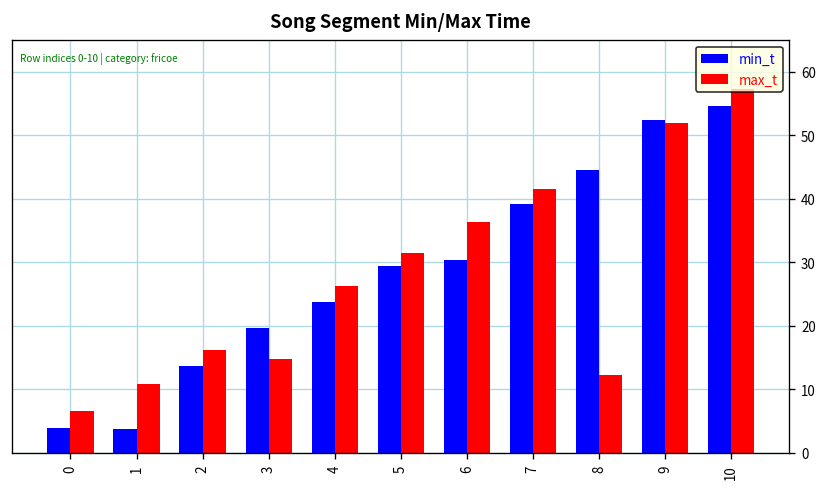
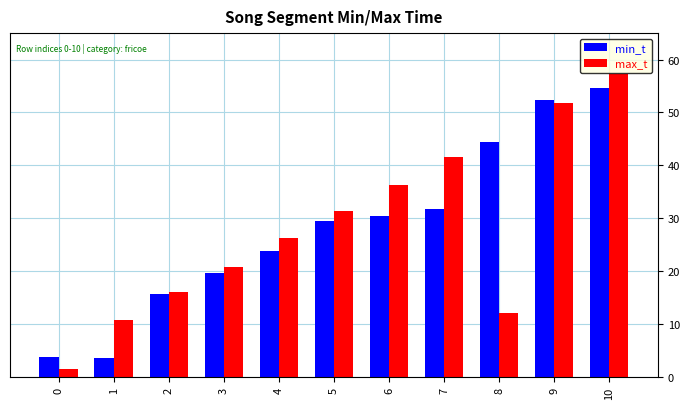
max_t, 0: 6 -> 2
min_t, 2: 14 -> 16
max_t, 3: 15 -> 21
min_t, 7: 39 -> 32
